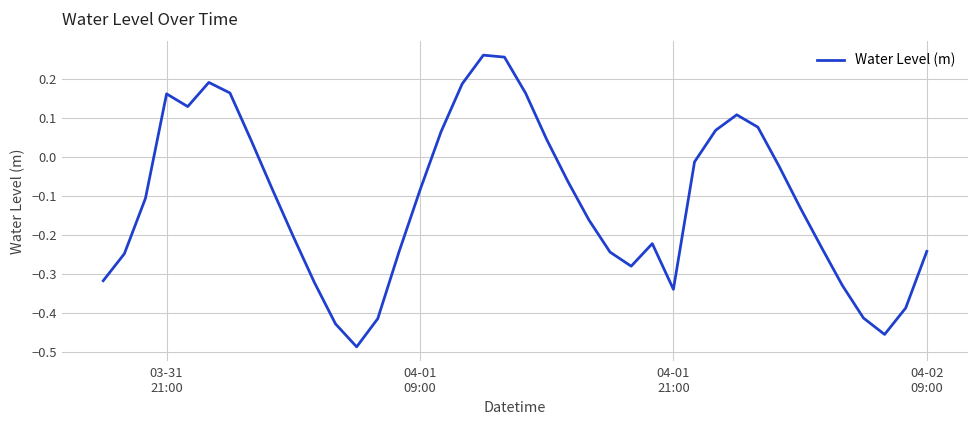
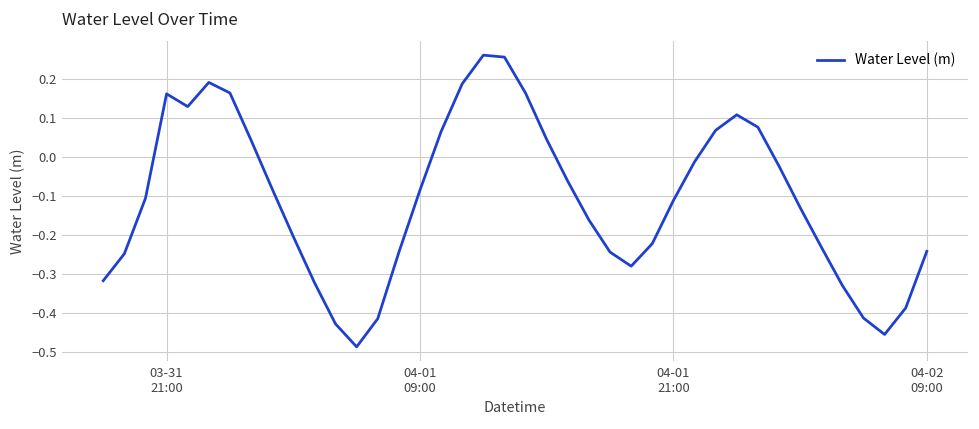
04-01 21:00: -0.34 -> -0.11
